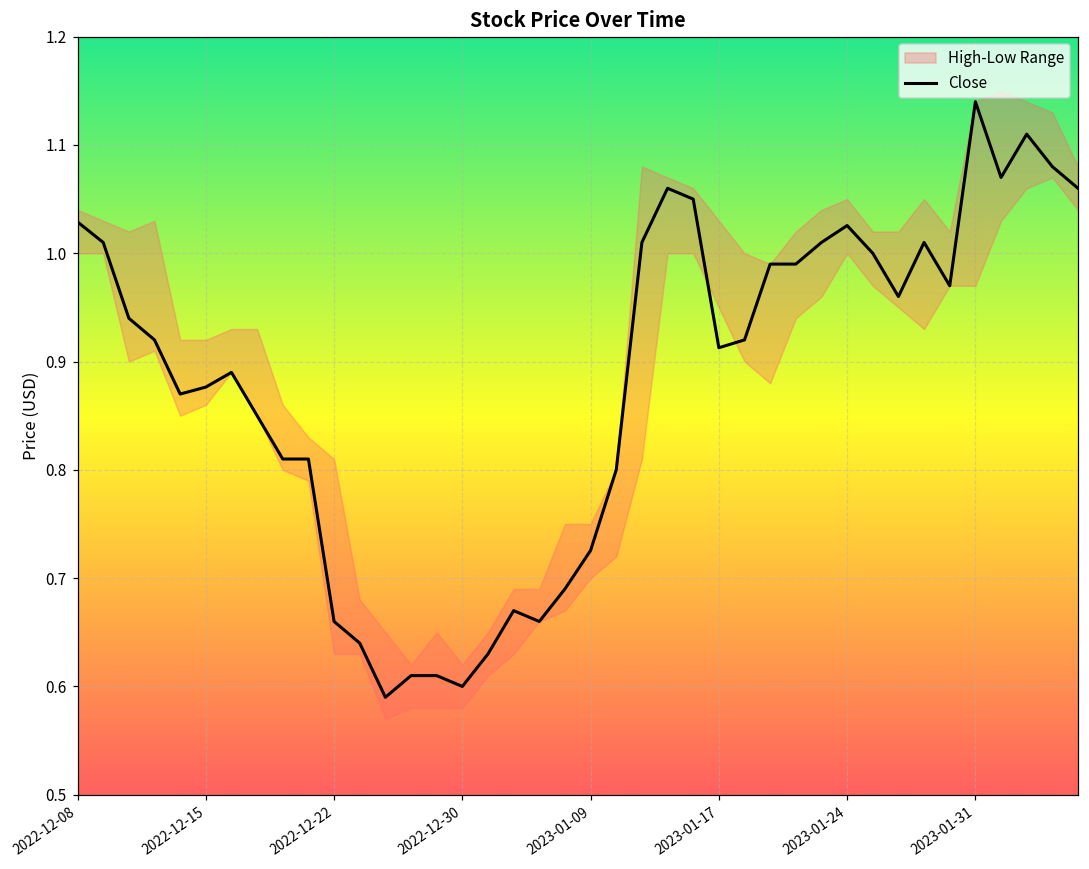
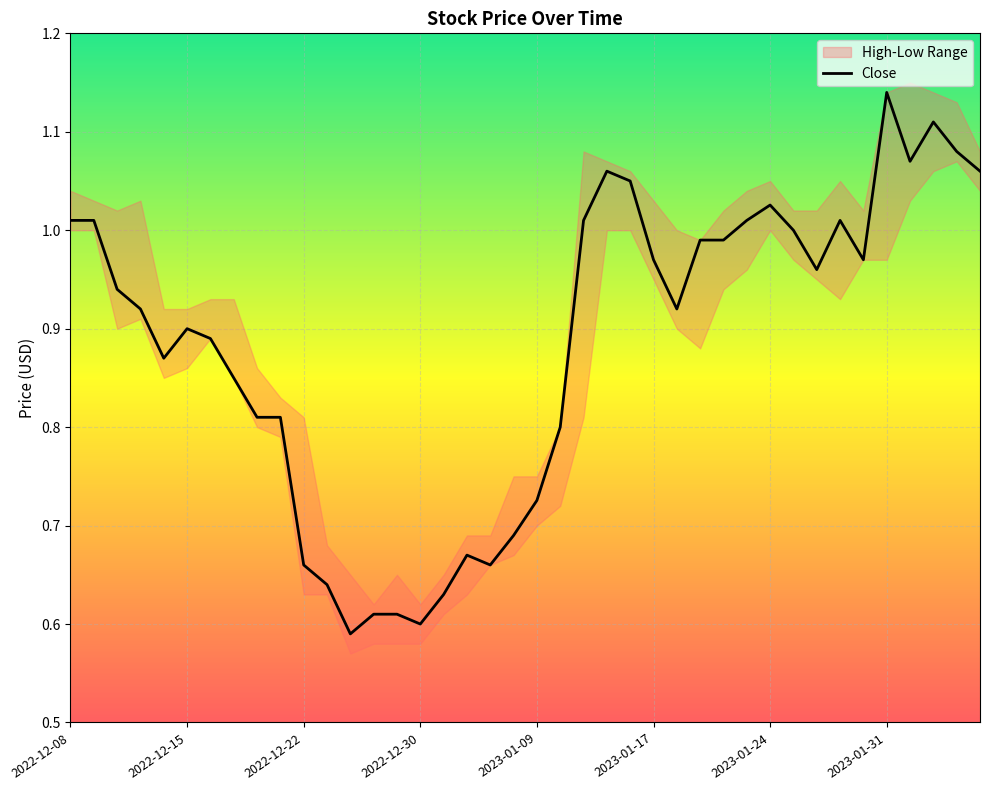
Close, 2022-12-08: 1.03 -> 1.01
Close, 2022-12-15: 0.88 -> 0.90
Close, 2023-01-17: 0.91 -> 0.97
